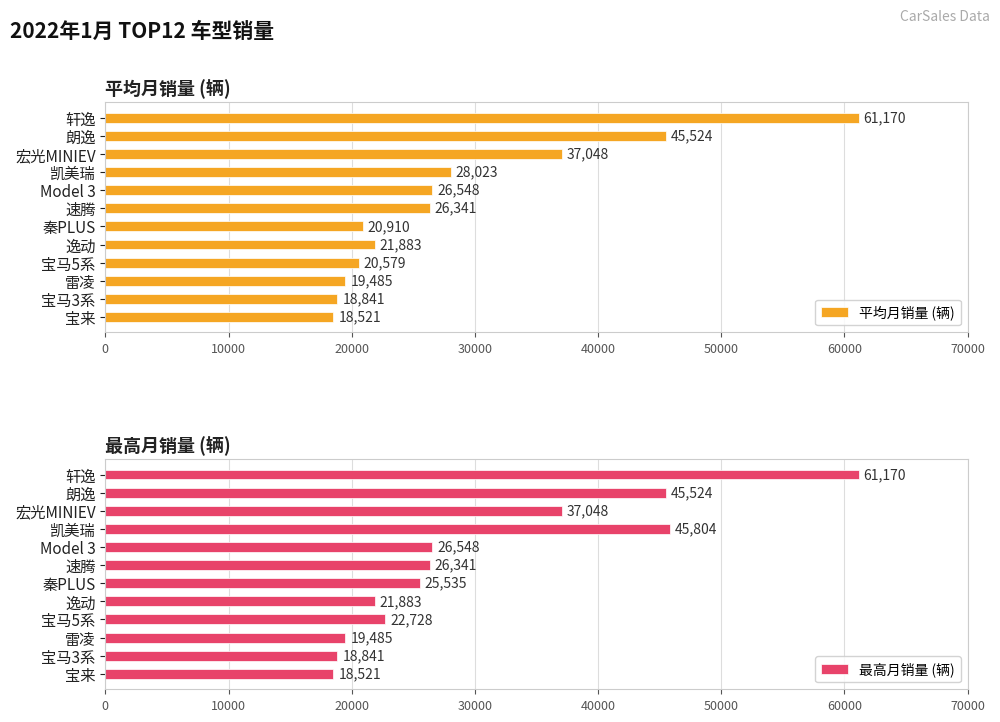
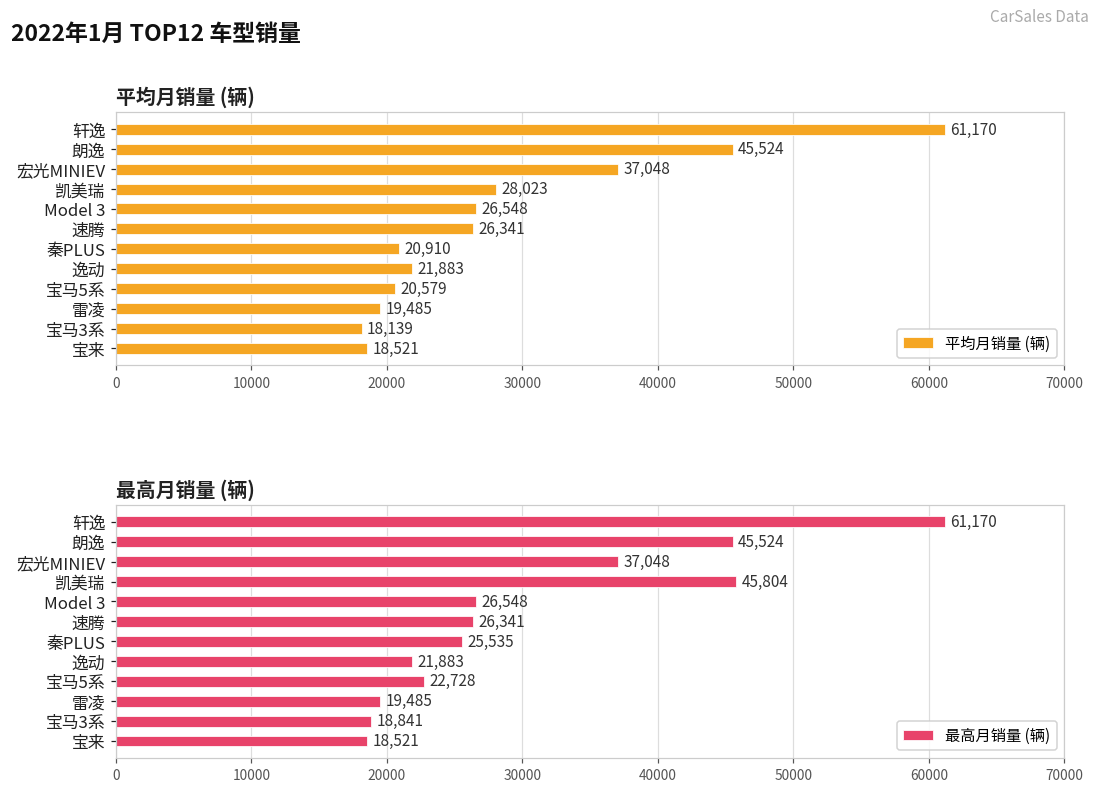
平均月销量 (辆), 宝马3系: 18,841 -> 18,139
